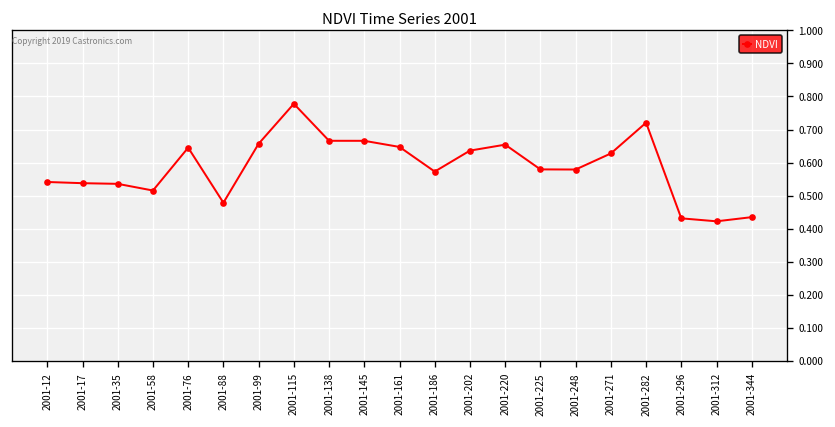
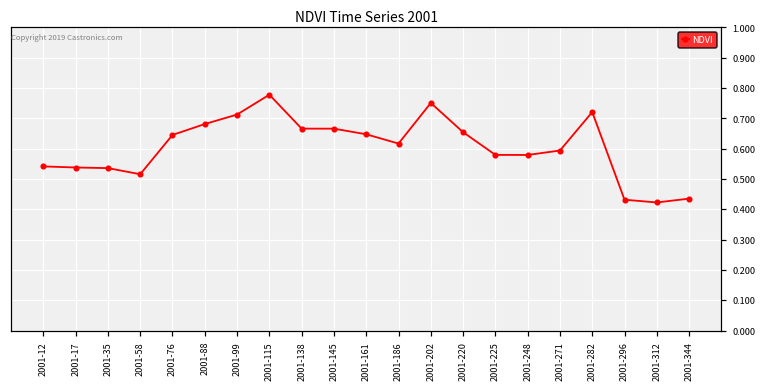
2001-88: 0.48 -> 0.68
2001-99: 0.66 -> 0.71
2001-186: 0.57 -> 0.62
2001-202: 0.64 -> 0.75
2001-271: 0.63 -> 0.59
